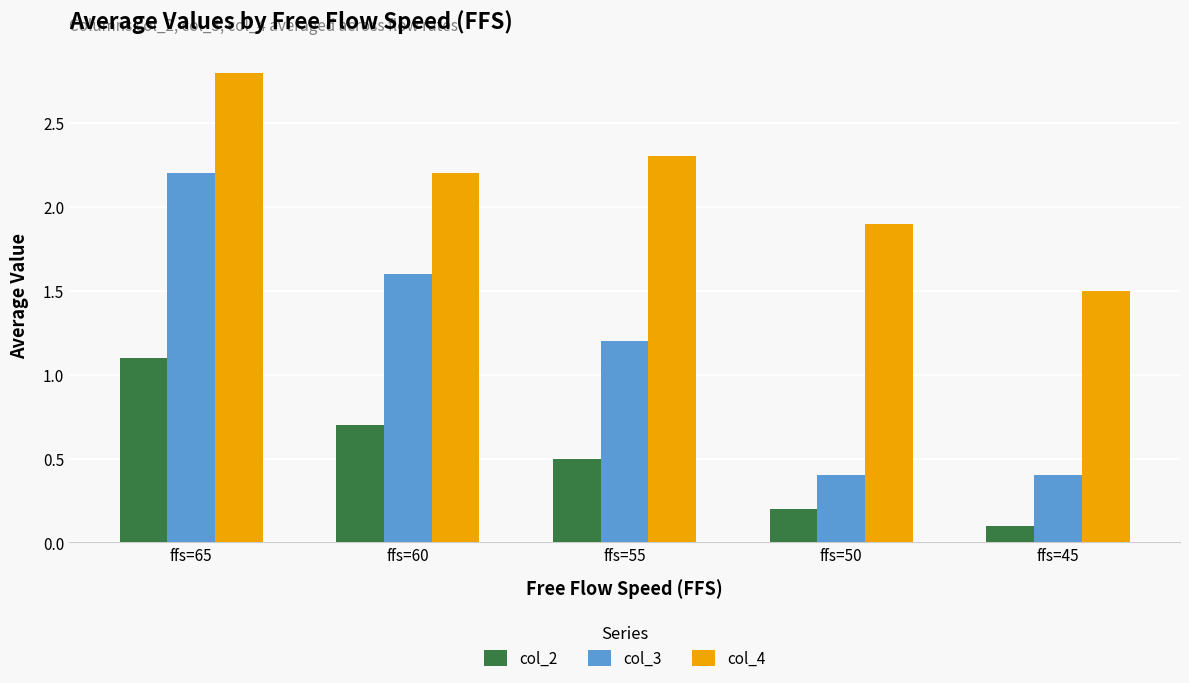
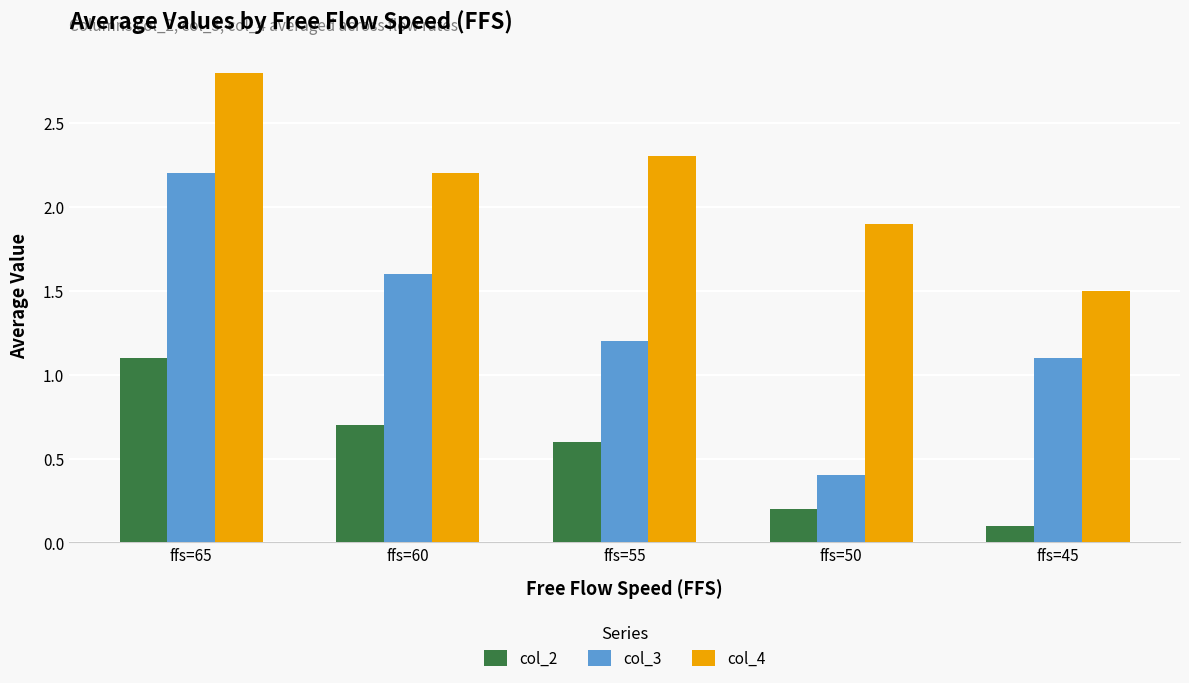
col_2, ffs=55: 0.5 -> 0.6
col_3, ffs=45: 0.4 -> 1.1
